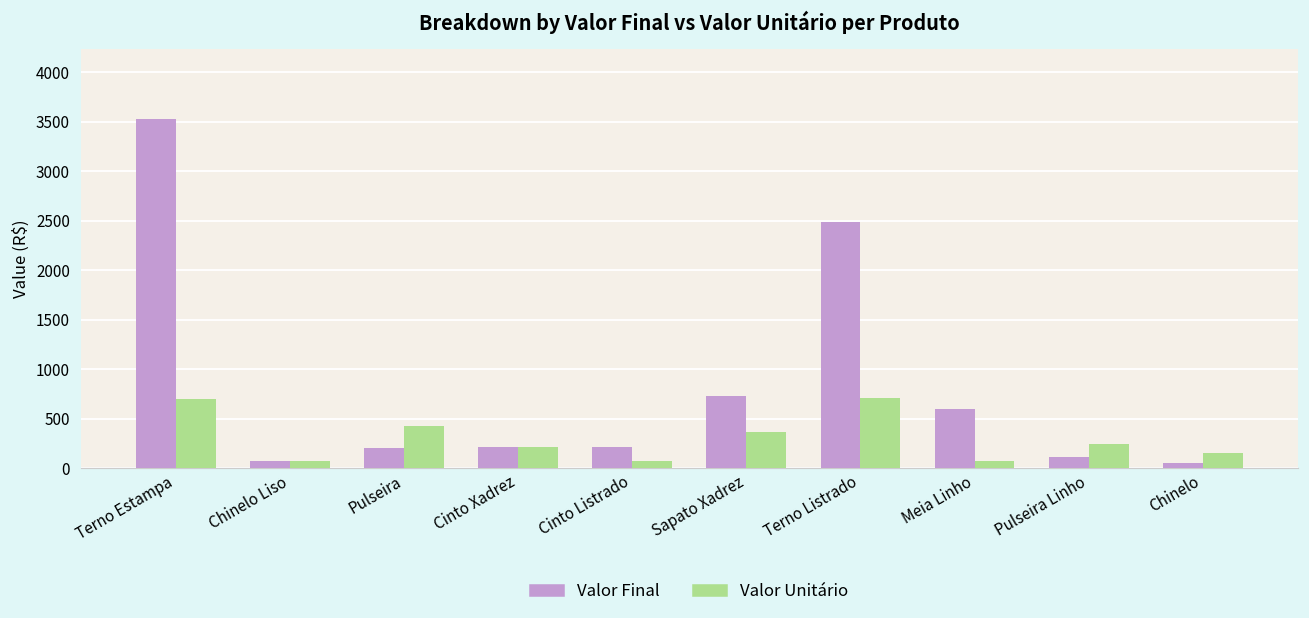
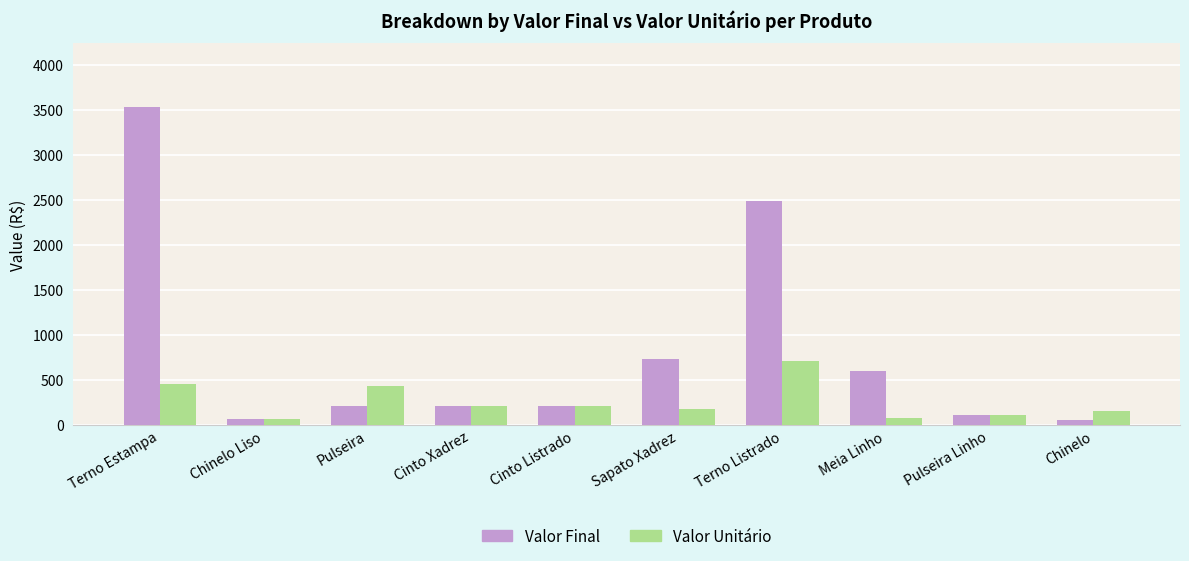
Valor Unitário, Terno Estampa: 700 -> 500
Valor Unitário, Cinto Listrado: 100 -> 200
Valor Unitário, Sapato Xadrez: 400 -> 200
Valor Unitário, Pulseira Linho: 300 -> 100
